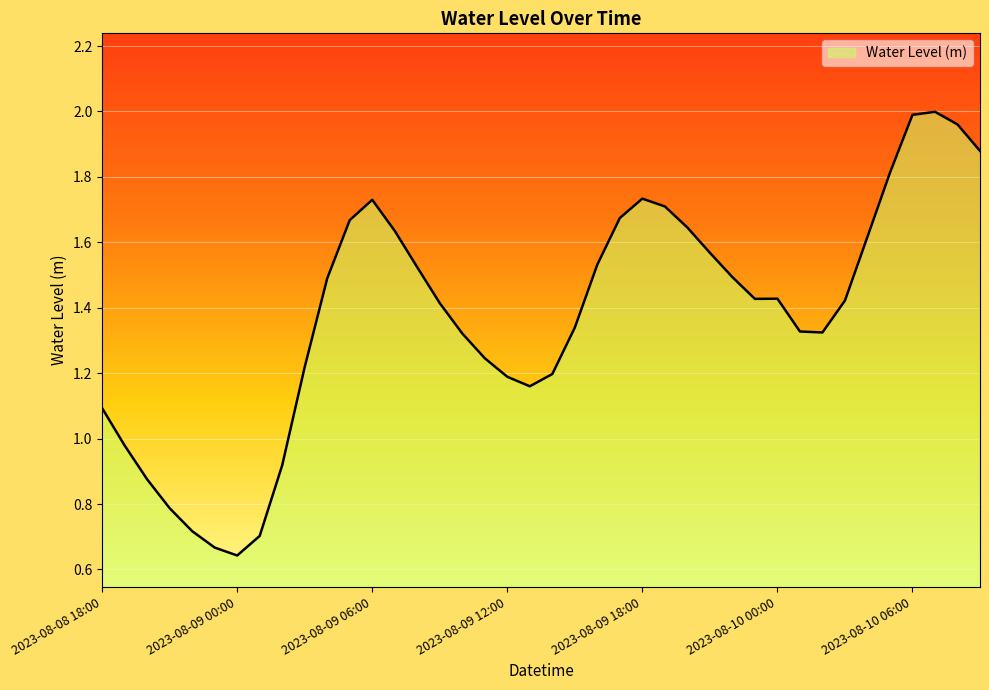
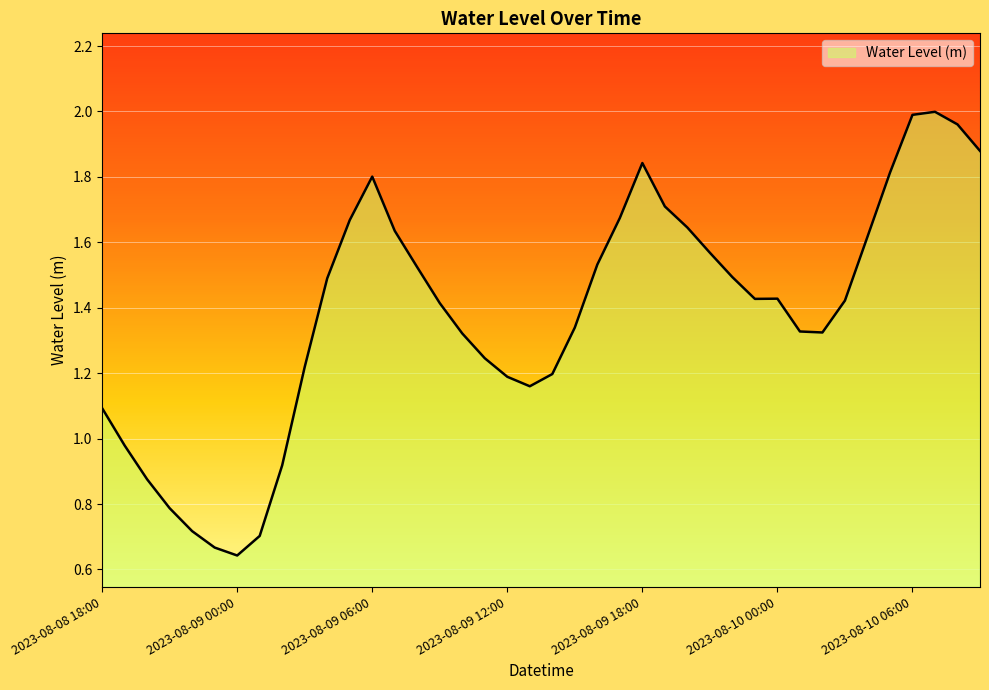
2023-08-09 06:00: 1.73 -> 1.80
2023-08-09 18:00: 1.73 -> 1.84
